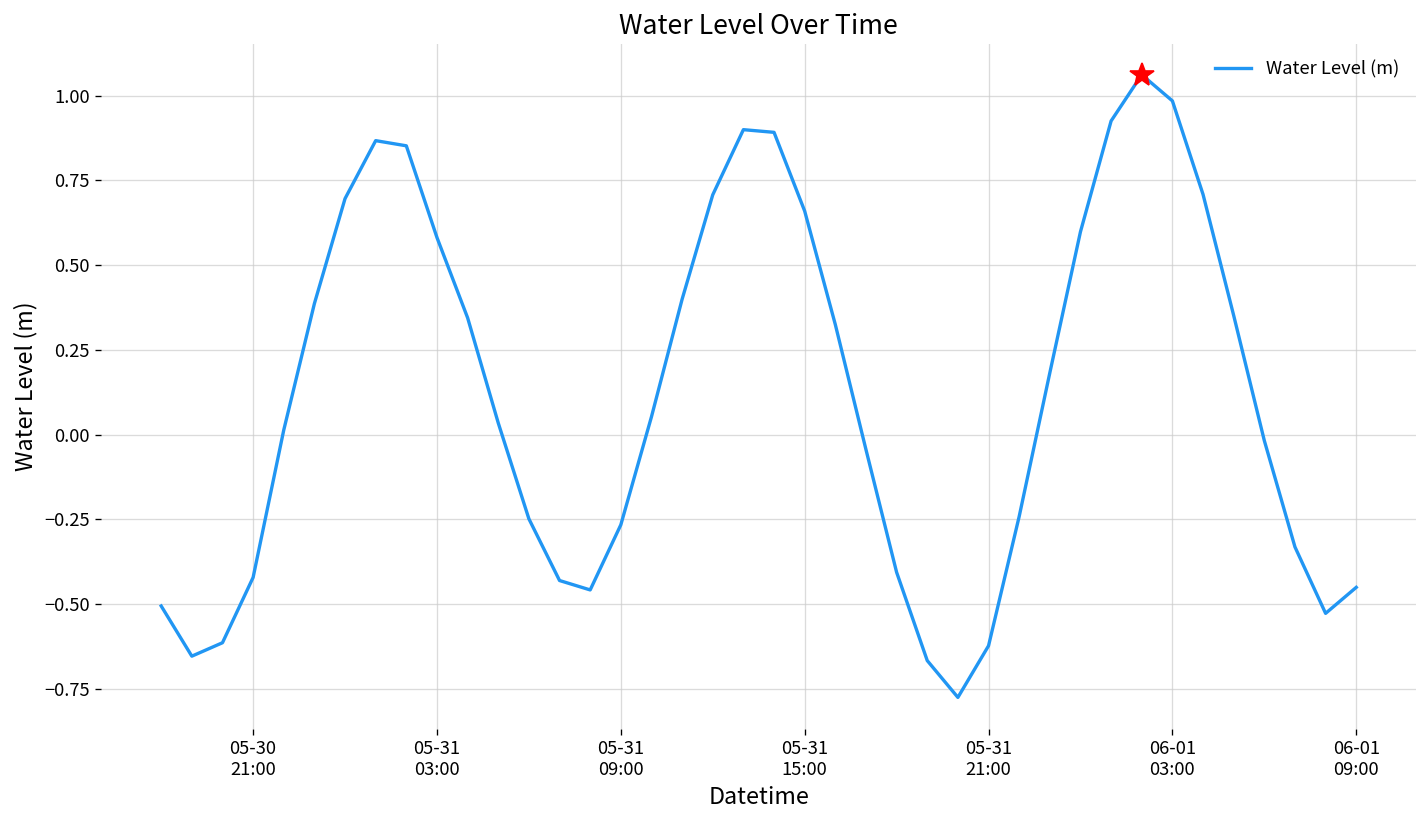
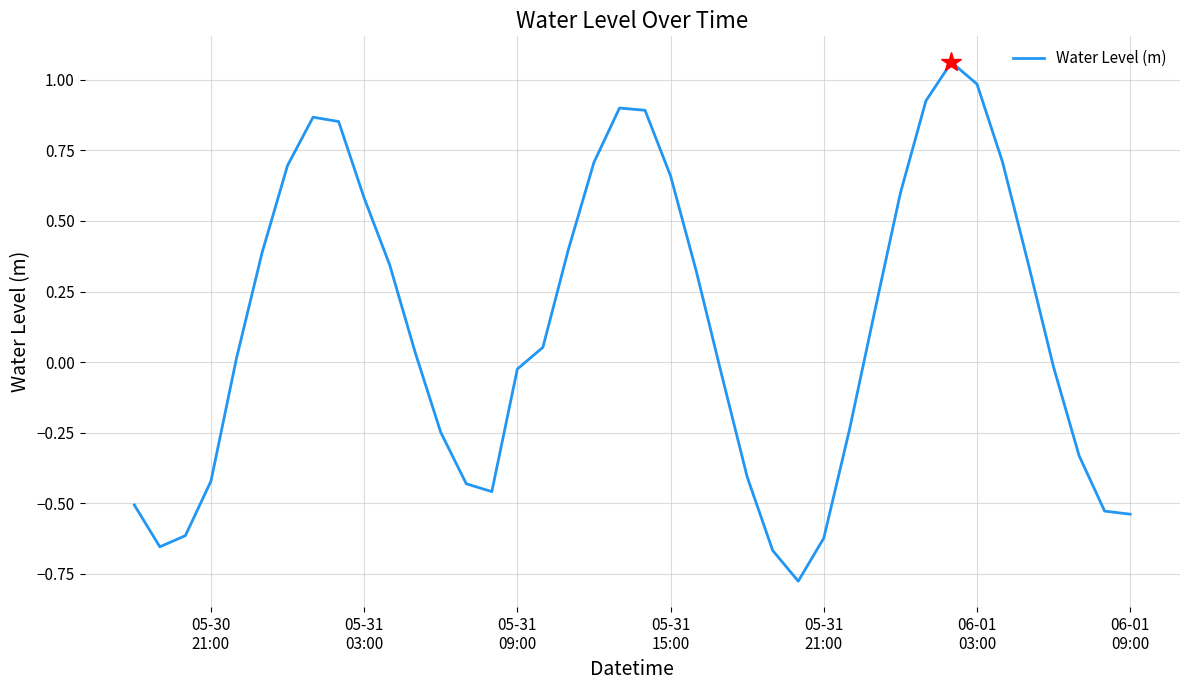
Water Level (m), 05-31 09:00: -0.27 -> -0.02
Water Level (m), 06-01 09:00: -0.45 -> -0.54
